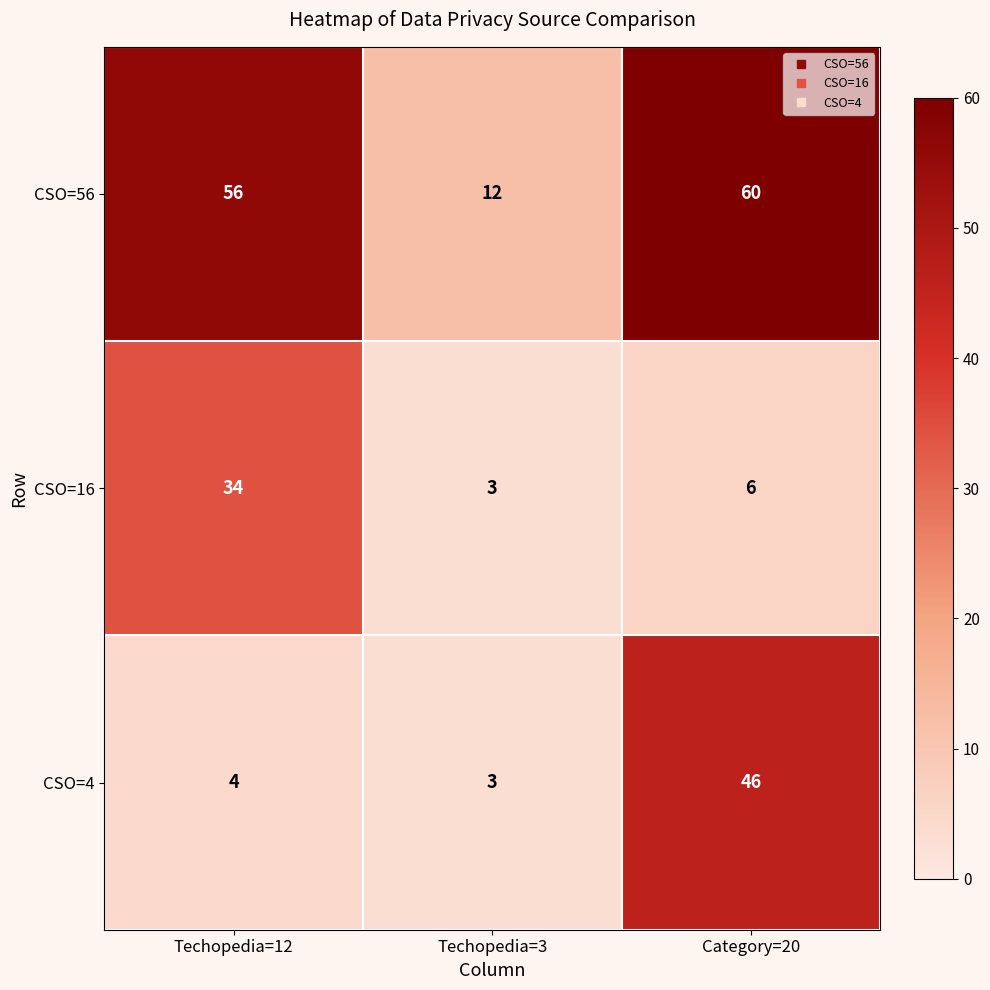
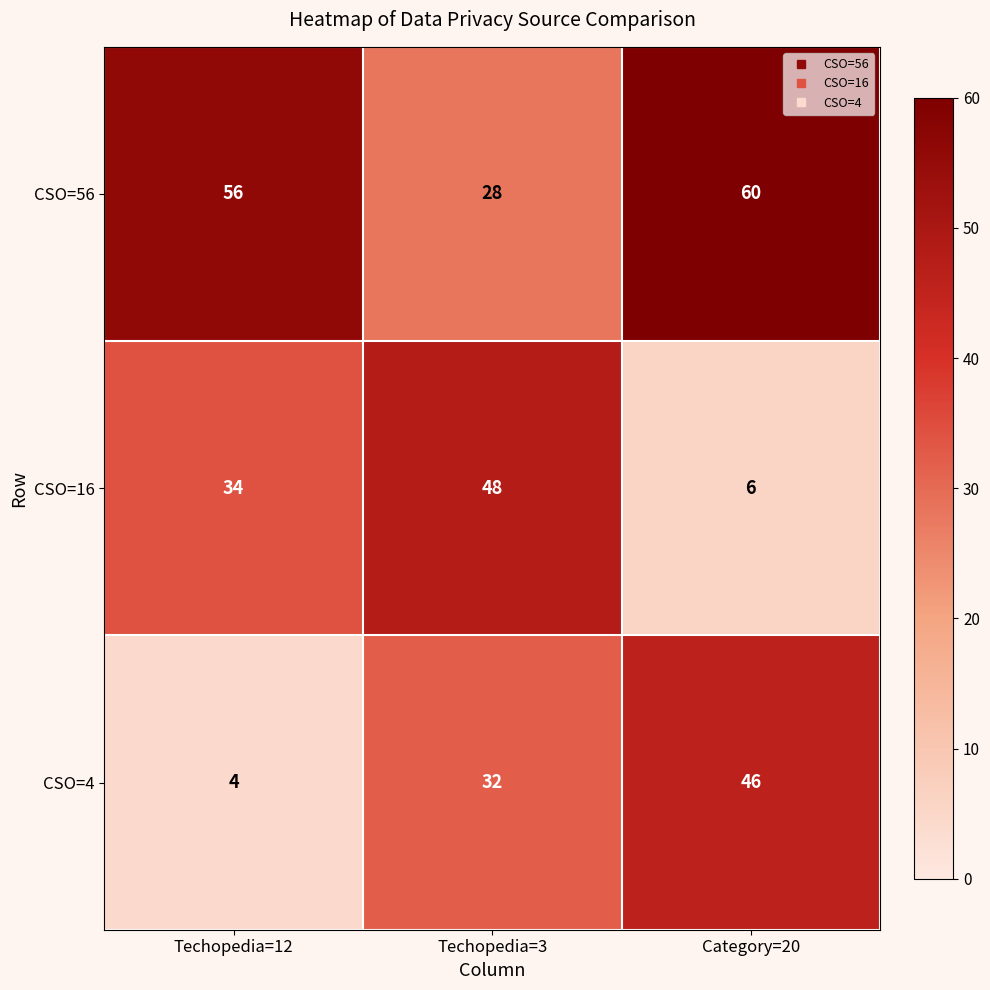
CSO=56, Techopedia=3: 12 -> 28
CSO=16, Techopedia=3: 3 -> 48
CSO=4, Techopedia=3: 3 -> 32
